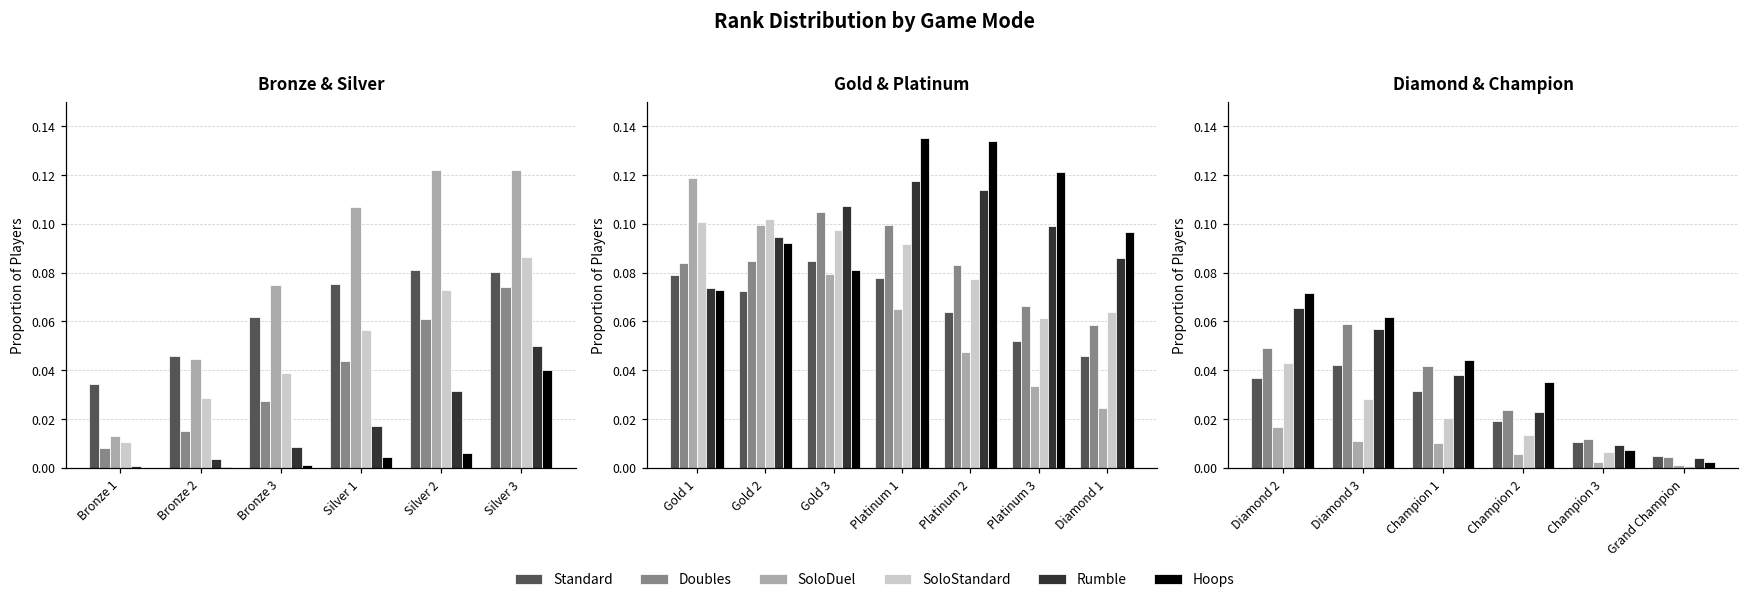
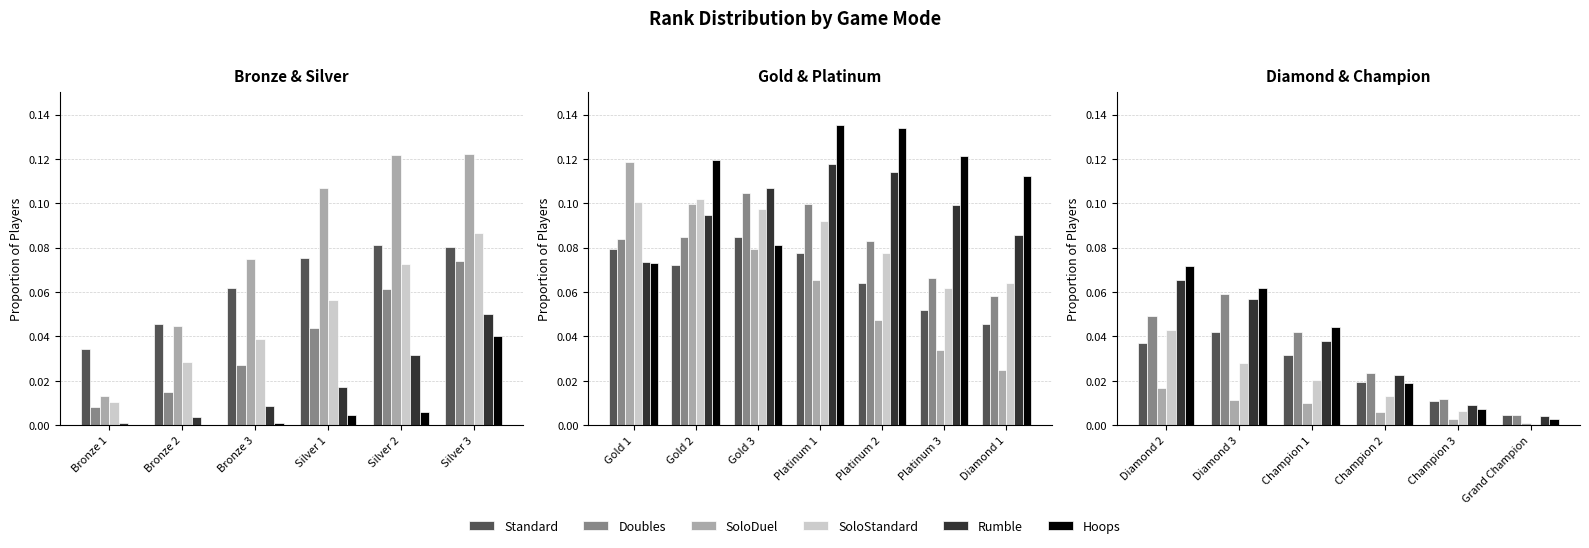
Gold & Platinum, Hoops, Gold 2: 0.092 -> 0.120
Gold & Platinum, Hoops, Diamond 1: 0.097 -> 0.112
Diamond & Champion, Hoops, Champion 2: 0.035 -> 0.019
